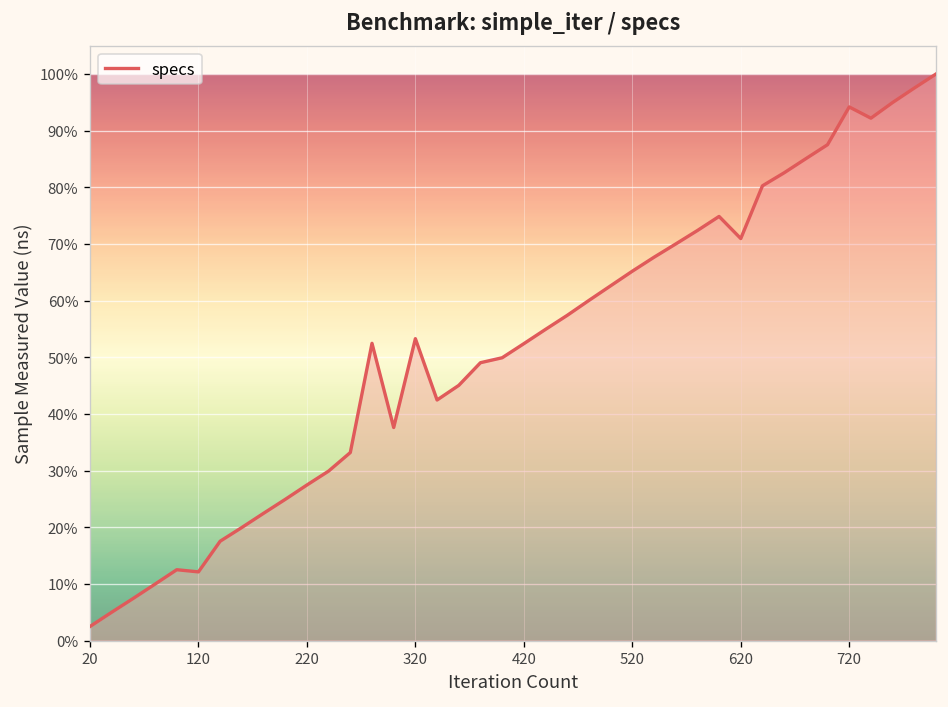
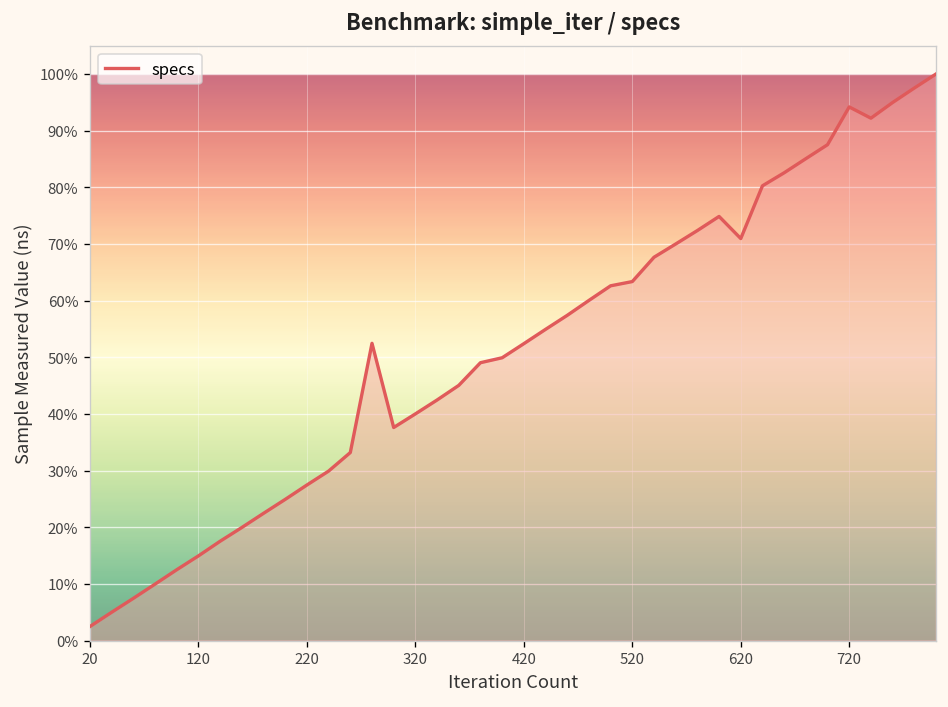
120: 12% -> 15%
320: 53% -> 40%
520: 65% -> 63%
